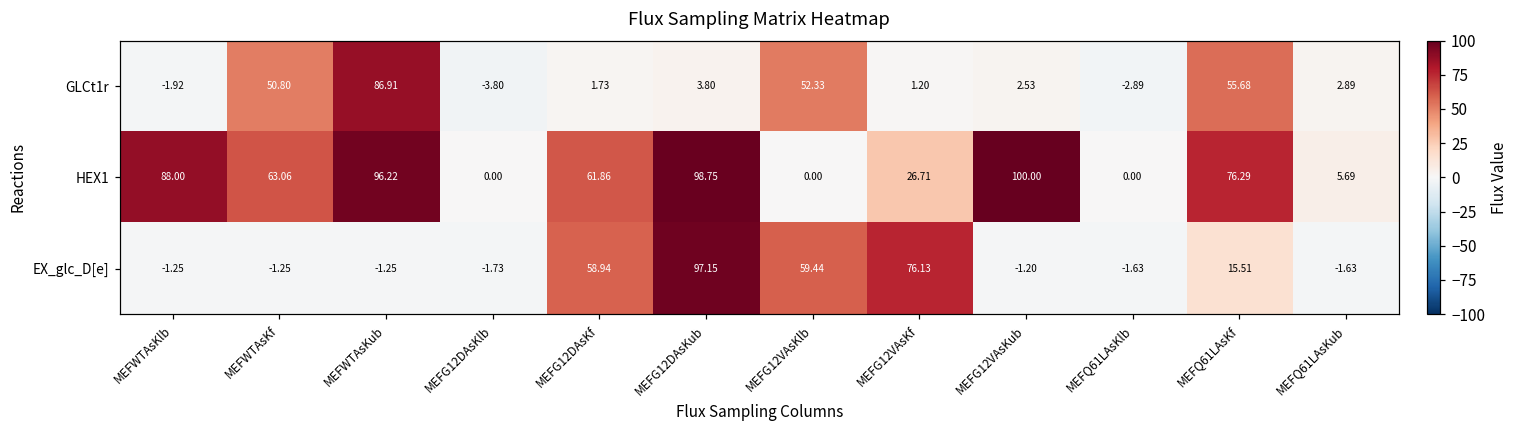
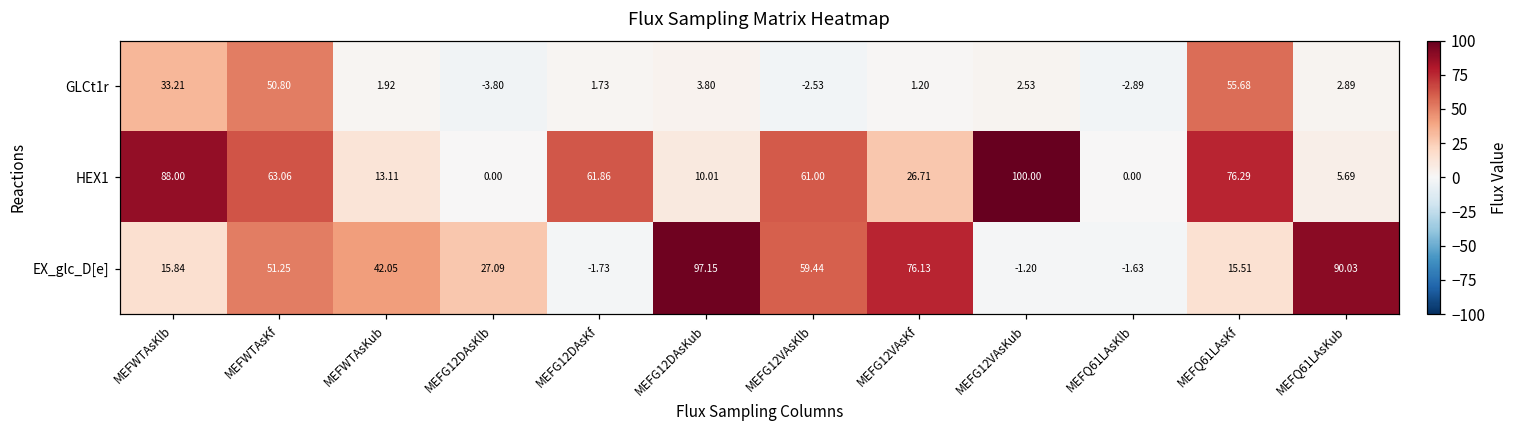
GLCt1r, MEFWTAsKlb: -1.92 -> 33.21
GLCt1r, MEFWTAsKub: 86.91 -> 1.92
GLCt1r, MEFG12VAsKlb: 52.33 -> -2.53
HEX1, MEFWTAsKub: 96.22 -> 13.11
HEX1, MEFG12DAsKub: 98.75 -> 10.01
HEX1, MEFG12VAsKlb: 0.00 -> 61.00
EX_glc_D[e], MEFWTAsKlb: -1.25 -> 15.84
EX_glc_D[e], MEFWTAsKf: -1.25 -> 51.25
EX_glc_D[e], MEFWTAsKub: -1.25 -> 42.05
EX_glc_D[e], MEFG12DAsKlb: -1.73 -> 27.09
EX_glc_D[e], MEFG12DAsKf: 58.94 -> -1.73
EX_glc_D[e], MEFQ61LAsKub: -1.63 -> 90.03
